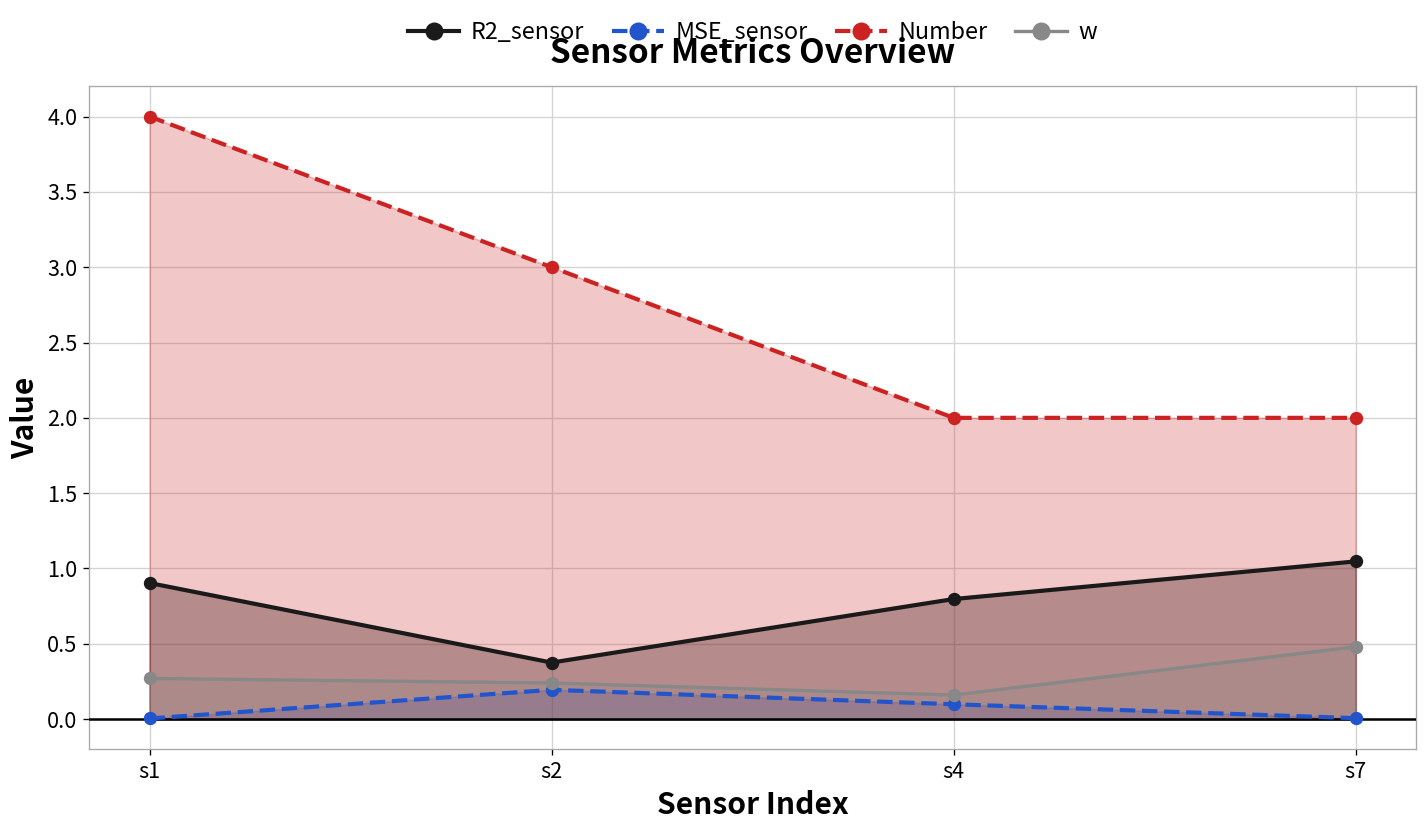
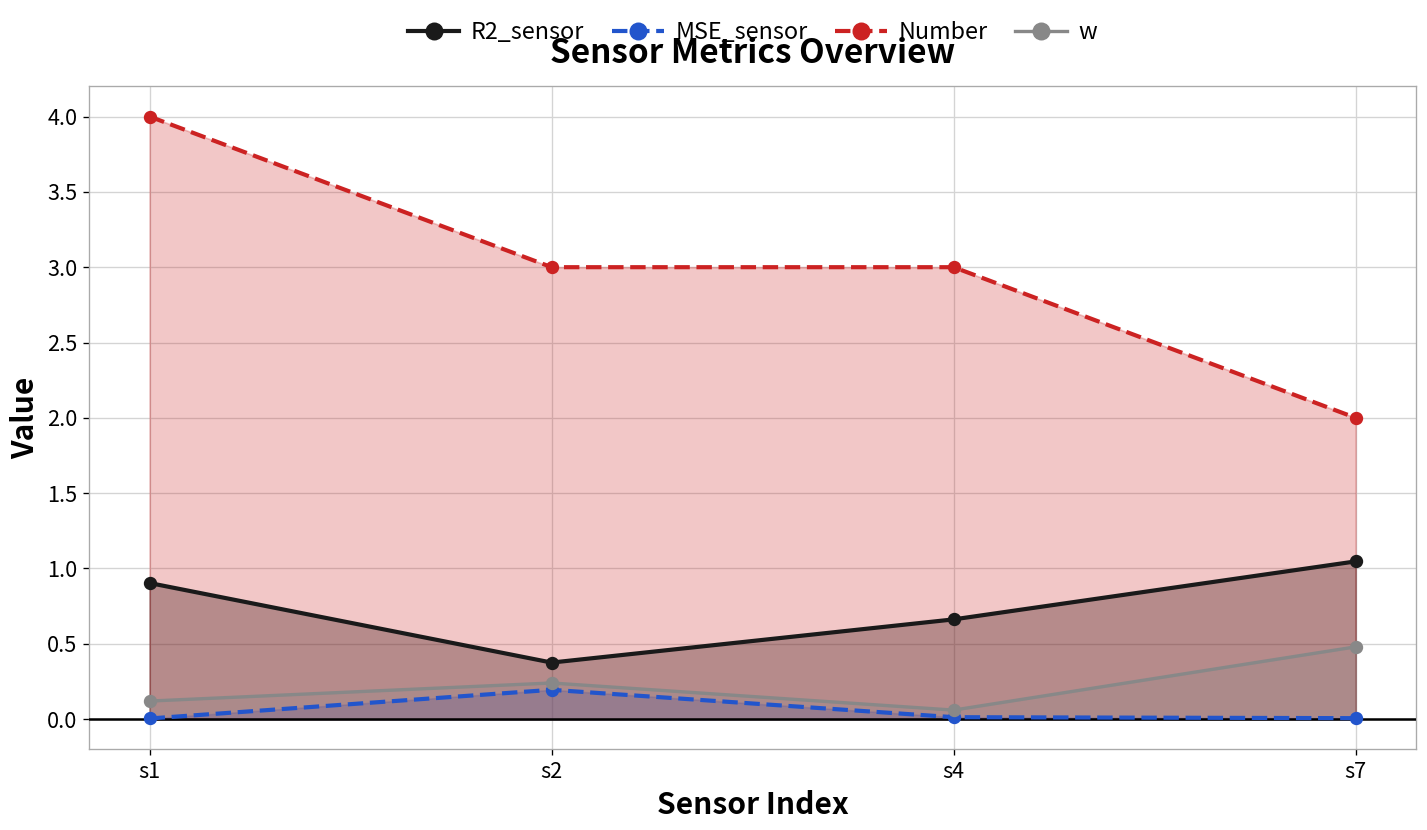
w, s1: 0.27 -> 0.12
R2_sensor, s4: 0.80 -> 0.66
MSE_sensor, s4: 0.10 -> 0.01
Number, s4: 2 -> 3
w, s4: 0.16 -> 0.06
